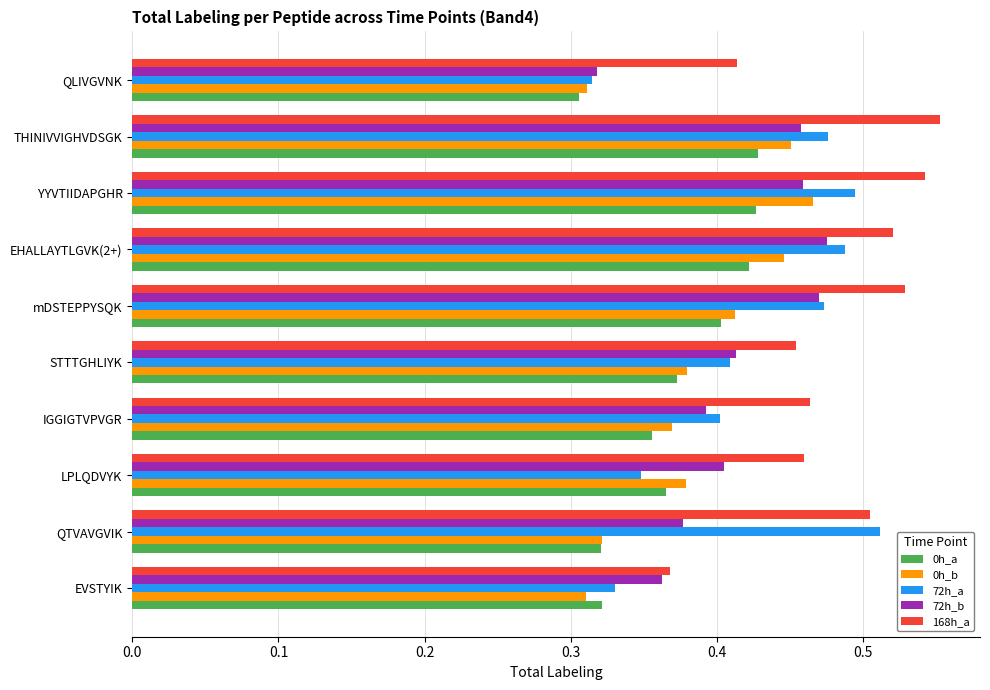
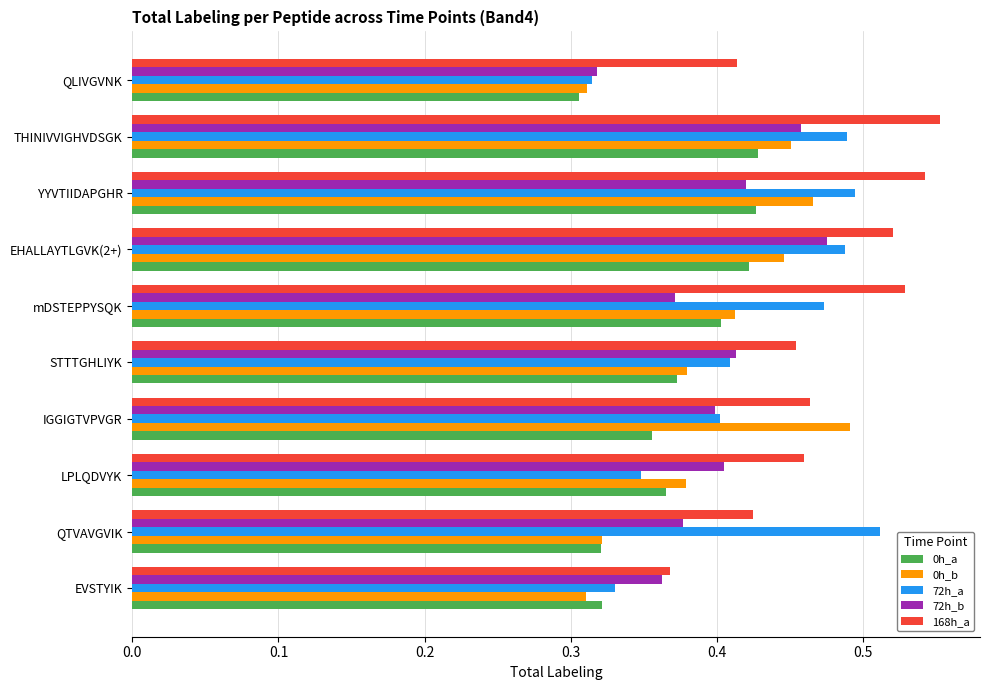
72h_a, THINIVVIGHVDSGK: 0.476 -> 0.489
72h_b, YYVTIIDAPGHR: 0.459 -> 0.420
72h_b, mDSTEPPYSQK: 0.469 -> 0.371
72h_b, IGGIGTVPVGR: 0.393 -> 0.398
0h_b, IGGIGTVPVGR: 0.369 -> 0.491
168h_a, QTVAVGVIK: 0.504 -> 0.424
